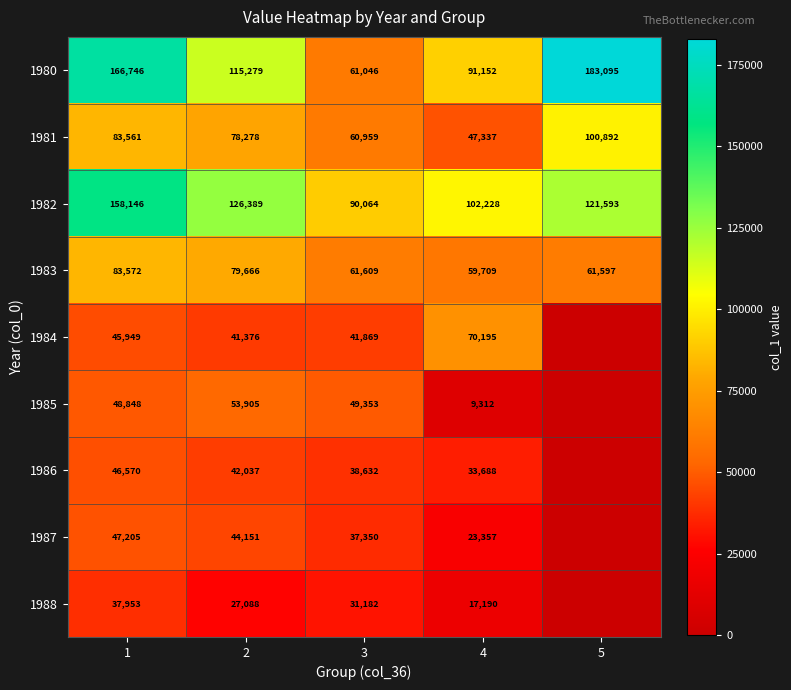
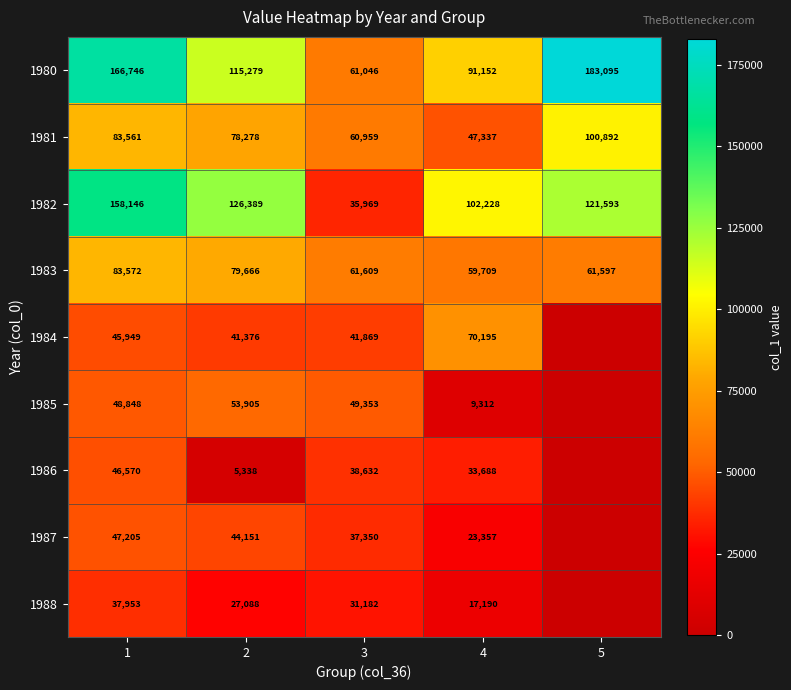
1982, 3: 90,064 -> 35,969
1986, 2: 42,037 -> 5,338
